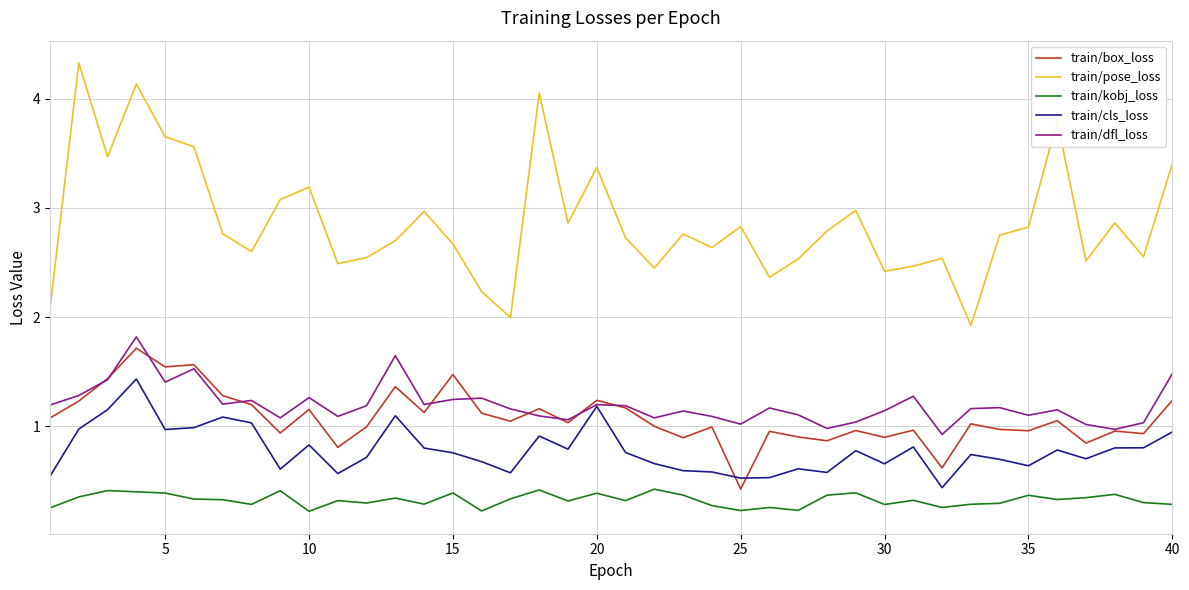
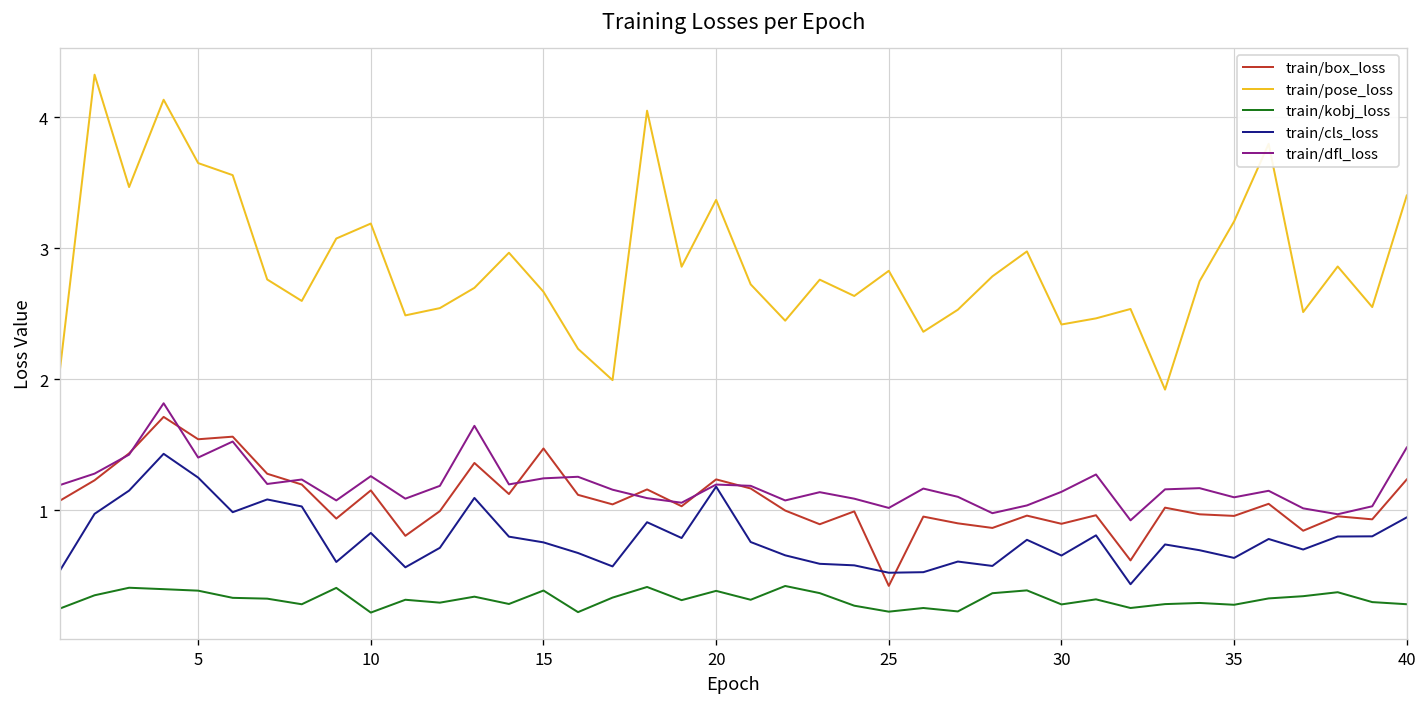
train/cls_loss, 5: 0.97 -> 1.25
train/pose_loss, 35: 2.82 -> 3.21
train/kobj_loss, 35: 0.37 -> 0.28
